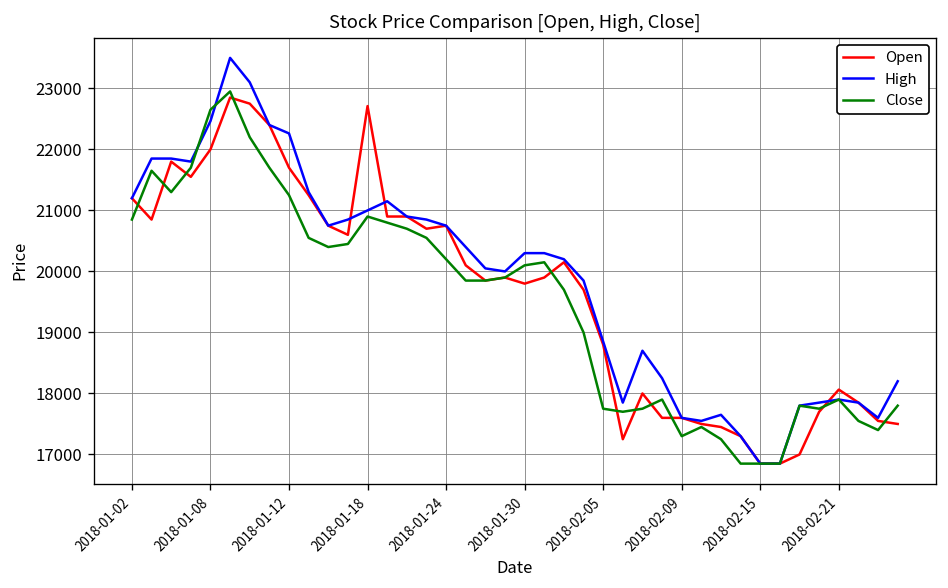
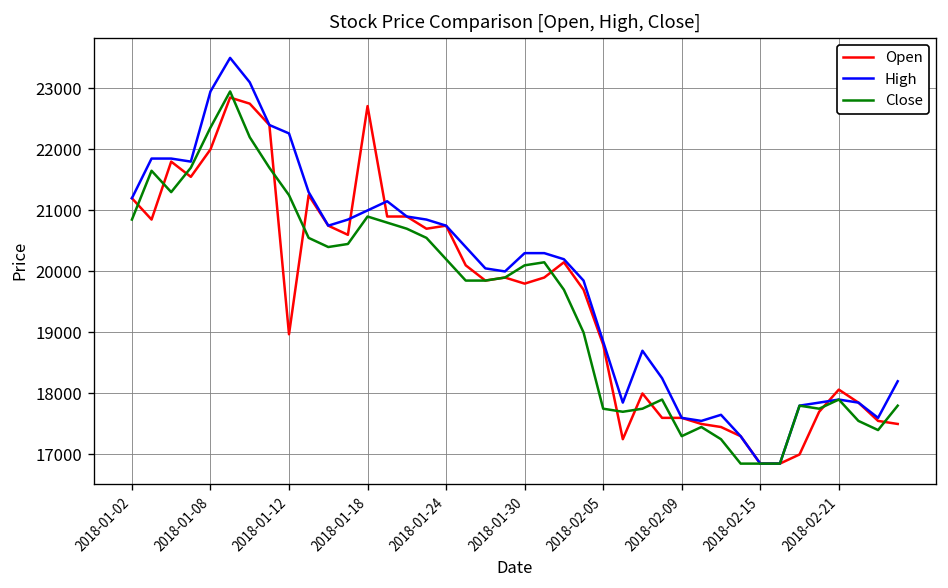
High, 2018-01-08: 22500 -> 23000
Close, 2018-01-08: 22700 -> 22400
Open, 2018-01-12: 21700 -> 19000
